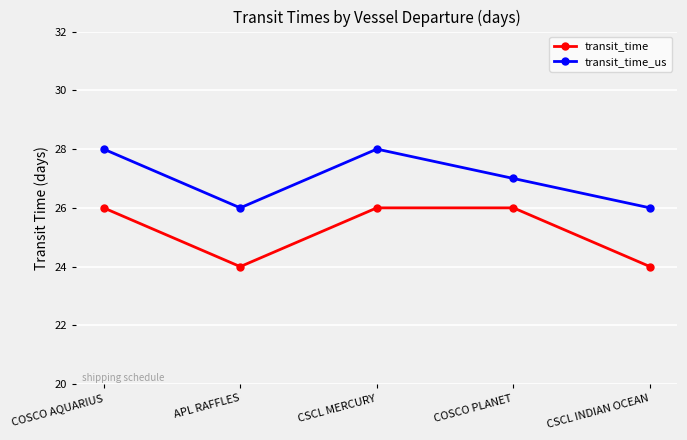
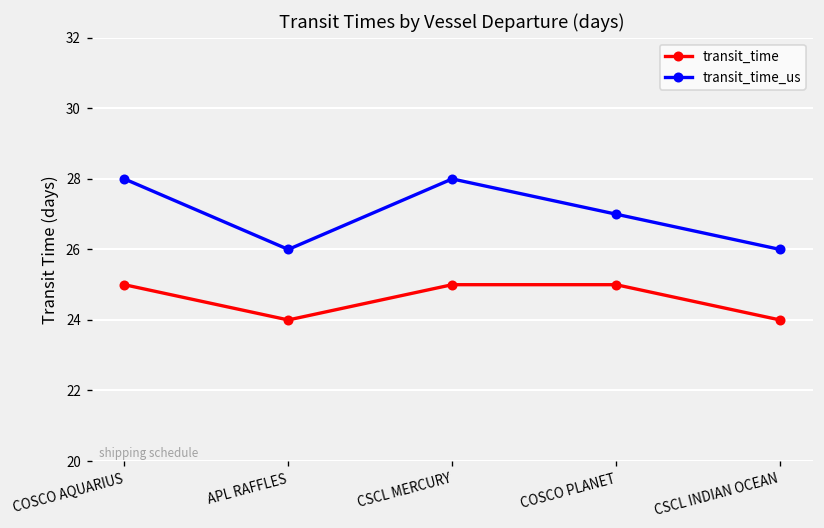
transit_time, COSCO AQUARIUS: 26 -> 25
transit_time, CSCL MERCURY: 26 -> 25
transit_time, COSCO PLANET: 26 -> 25
